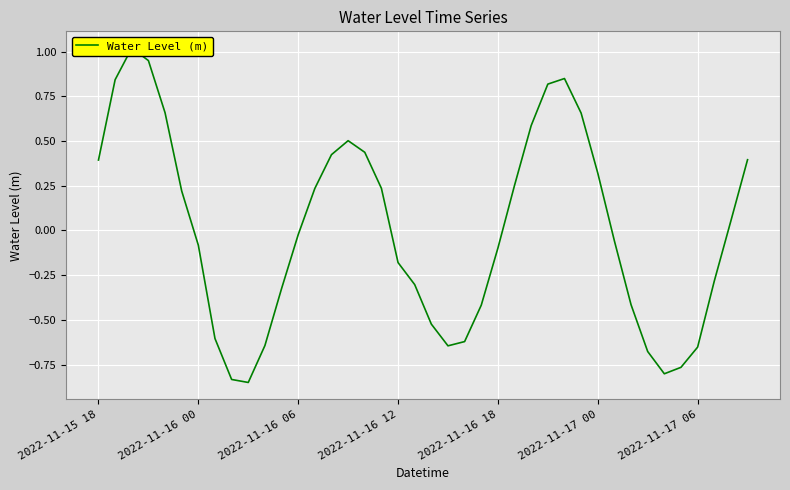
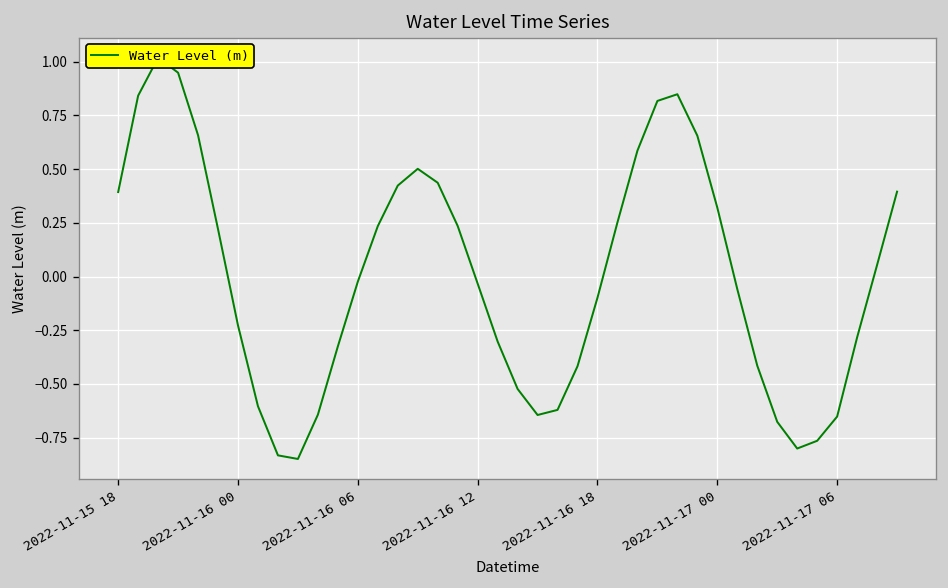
2022-11-16 00: -0.08 -> -0.23
2022-11-16 12: -0.18 -> -0.03
